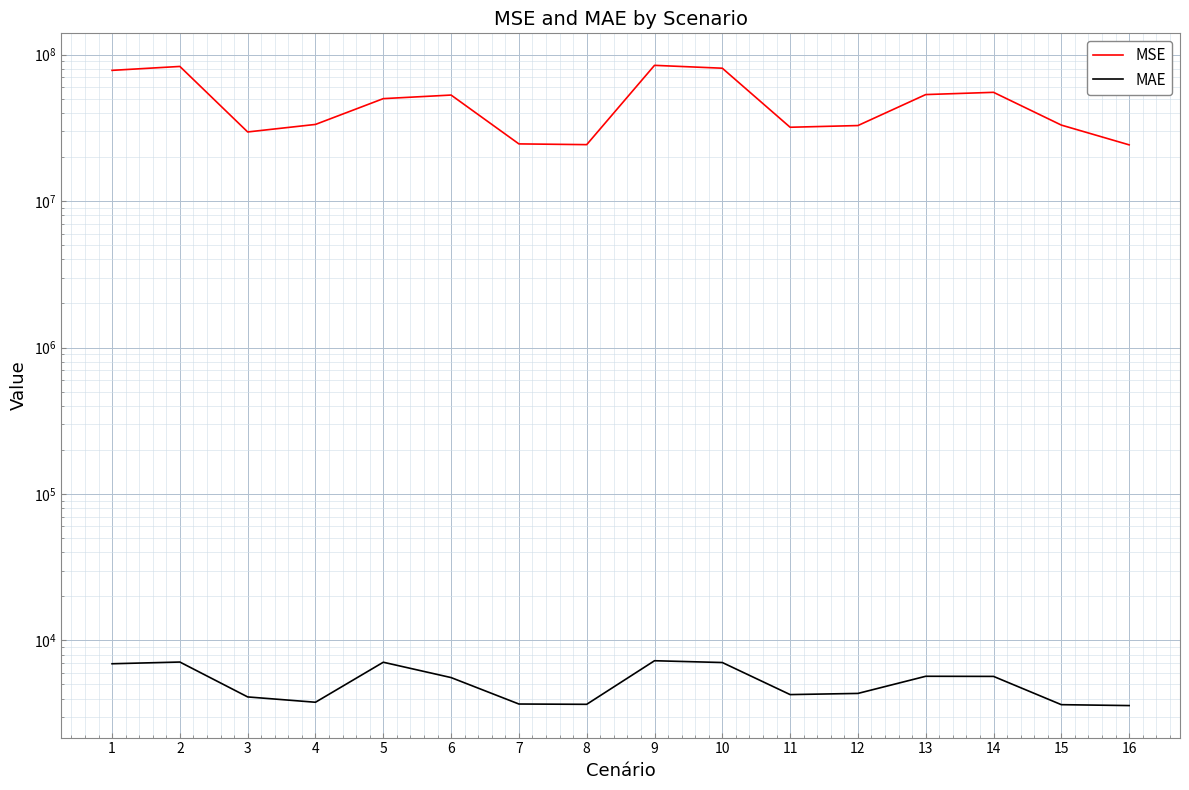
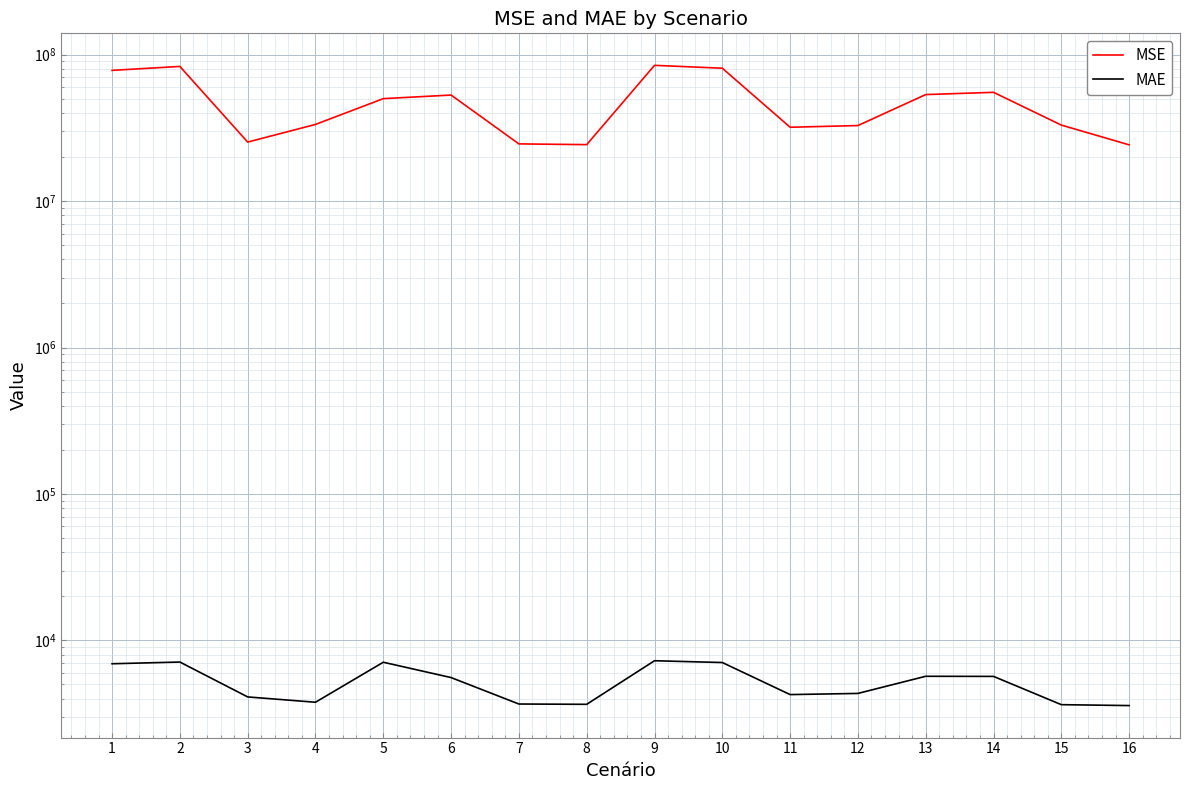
MSE, 3: 30000000 -> 25000000
